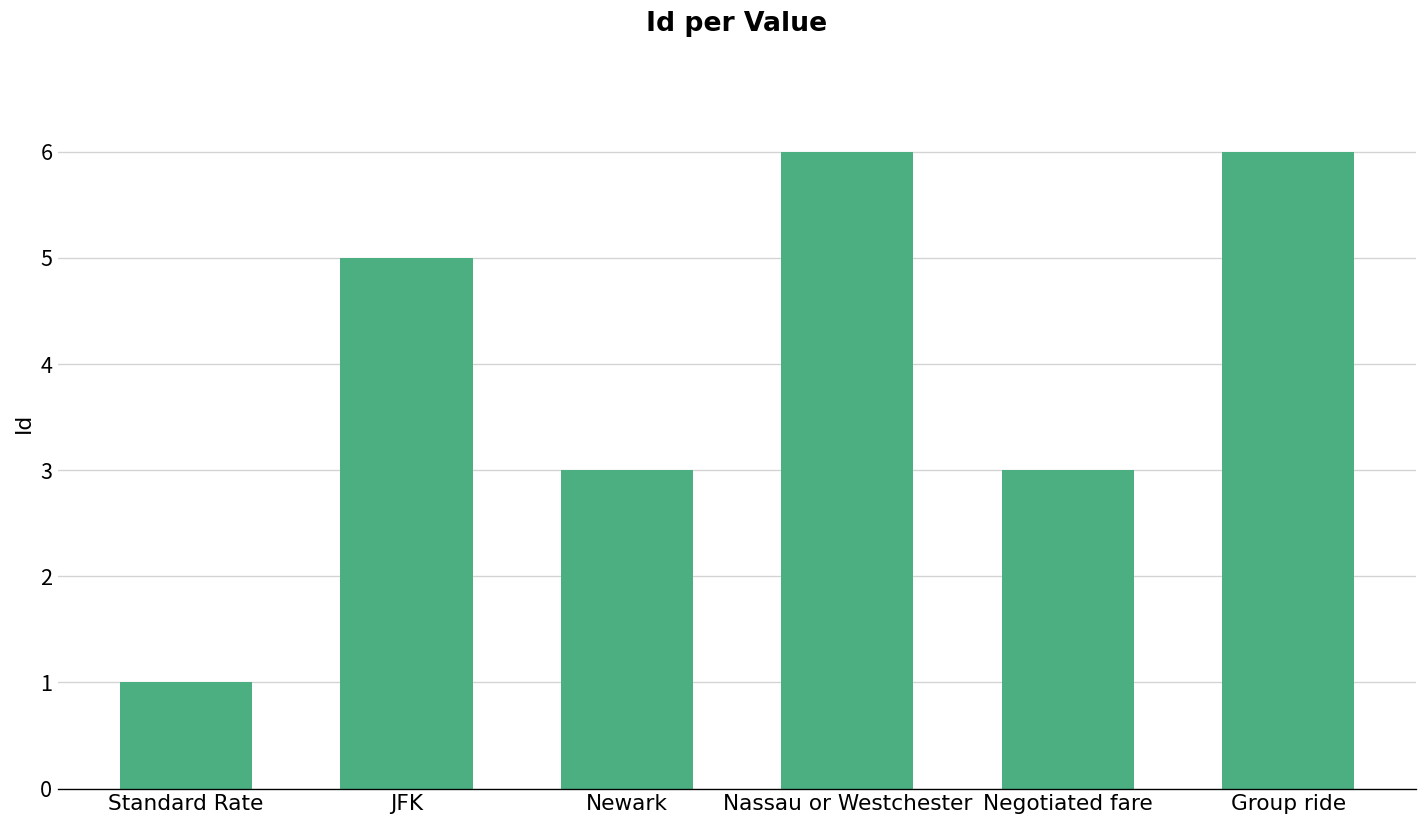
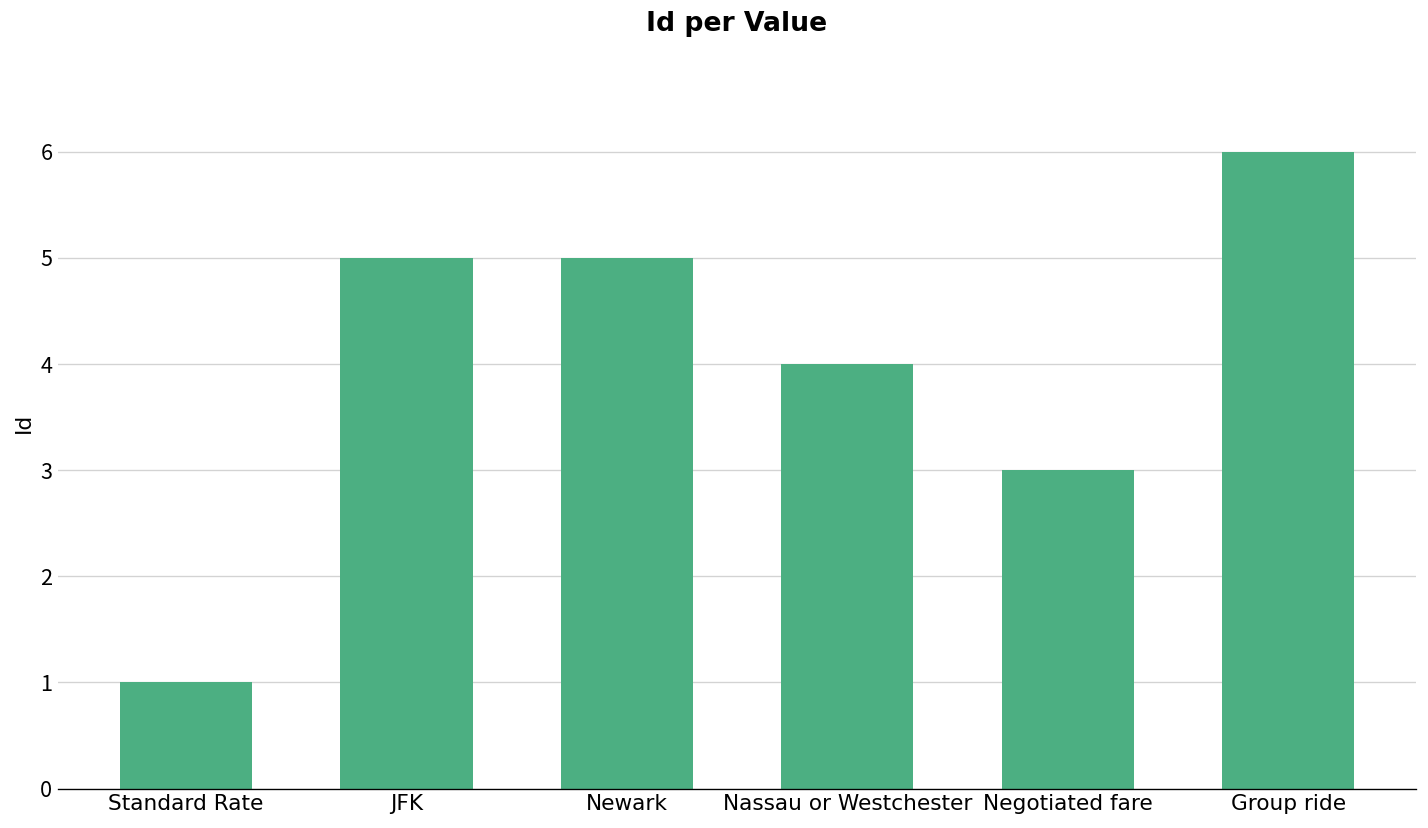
Newark: 3 -> 5
Nassau or Westchester: 6 -> 4
